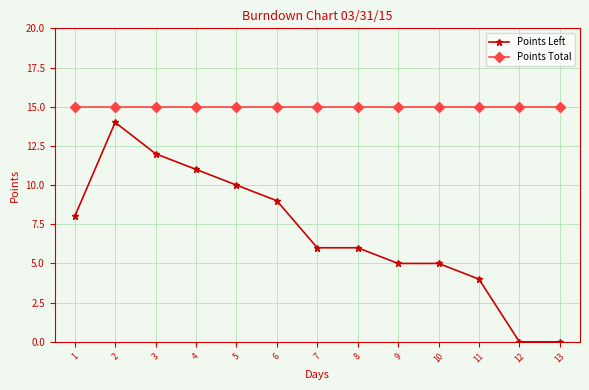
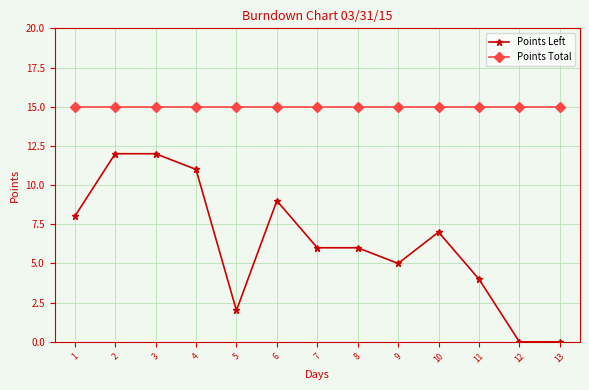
Points Left, 2: 14 -> 12
Points Left, 5: 10 -> 2
Points Left, 10: 5 -> 7
